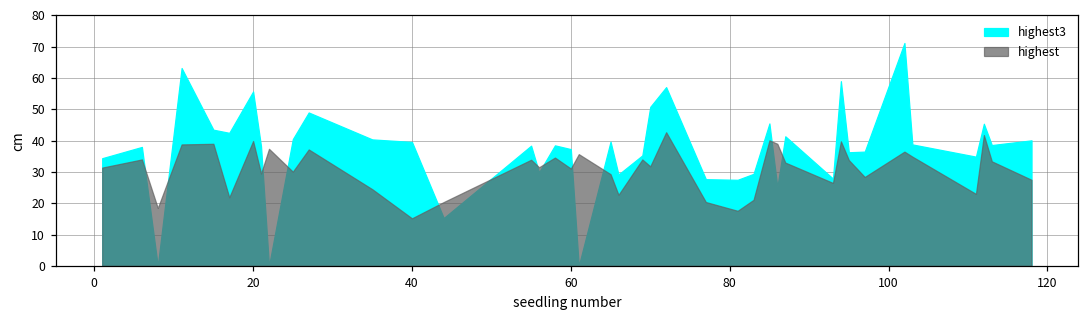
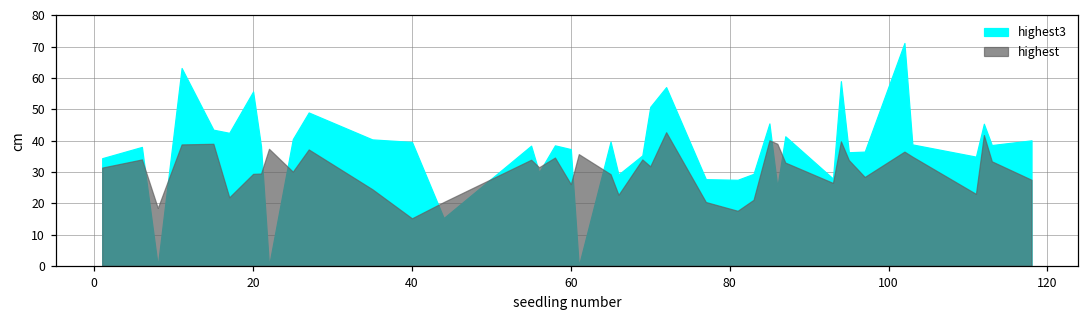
highest, 20: 40 -> 29
highest, 60: 31 -> 26
